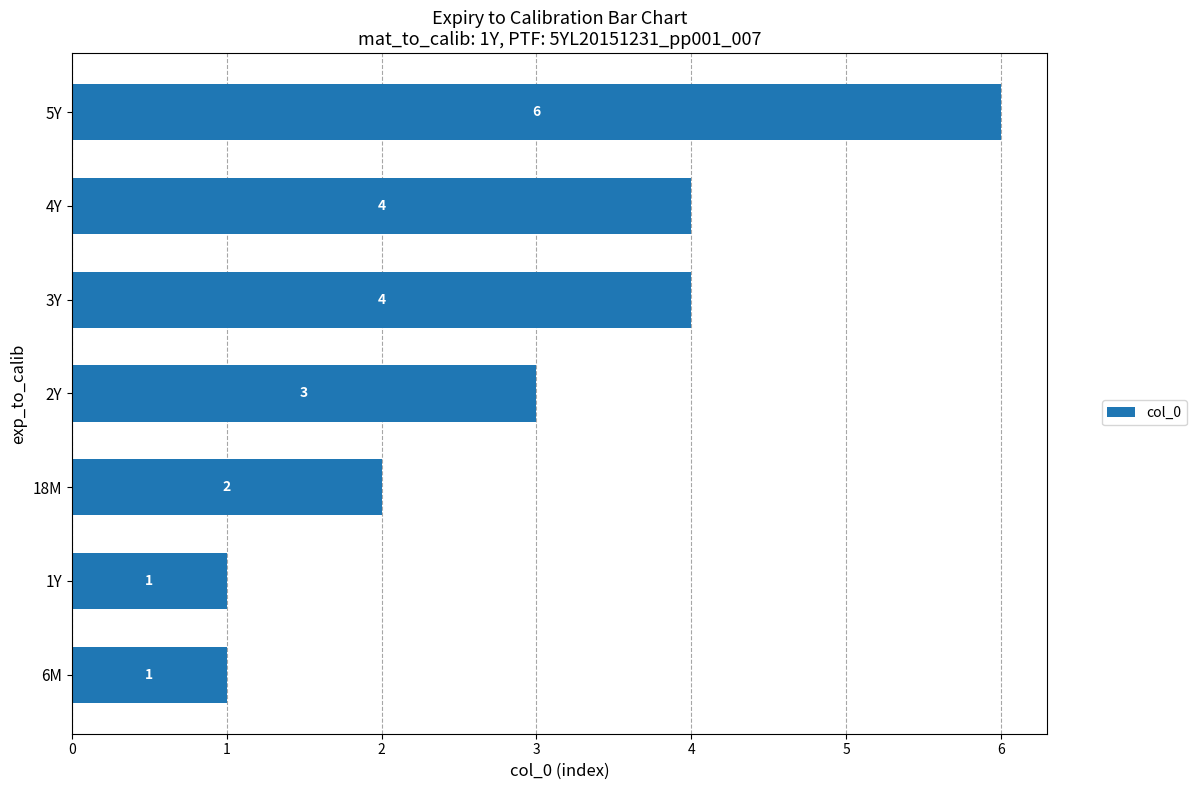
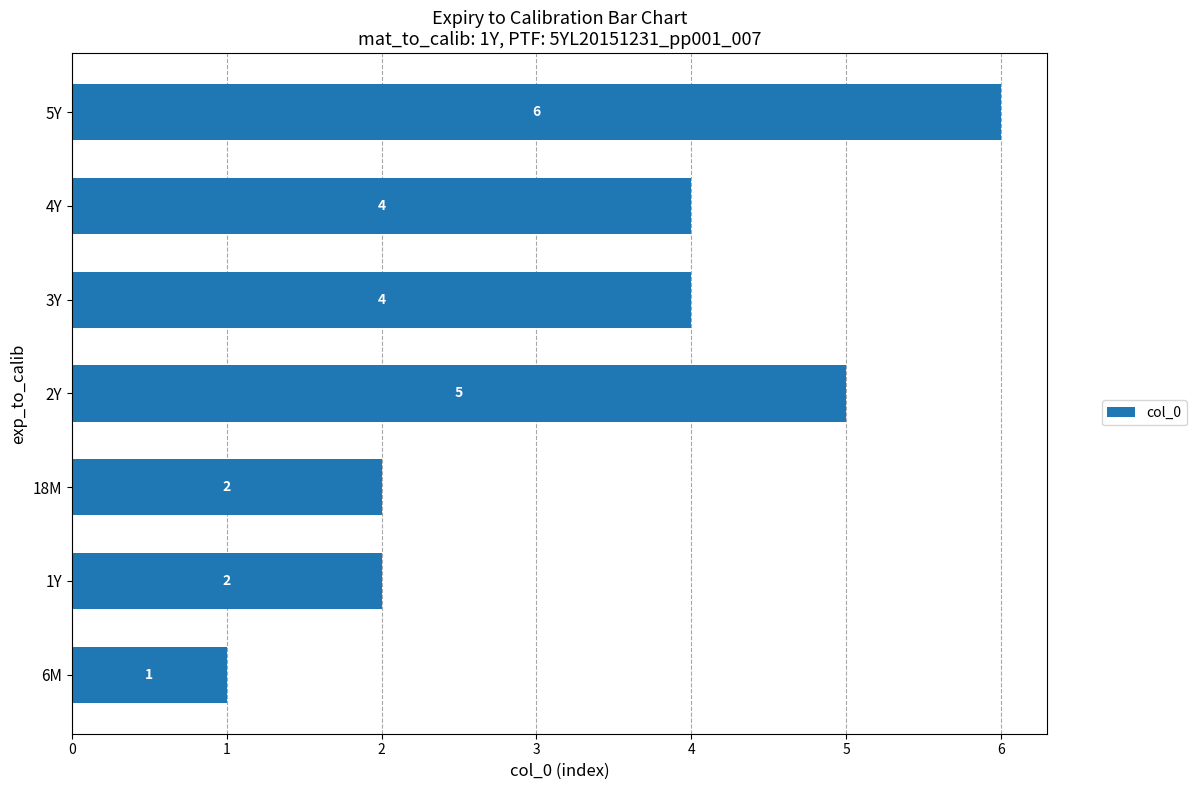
2Y: 3 -> 5
1Y: 1 -> 2
